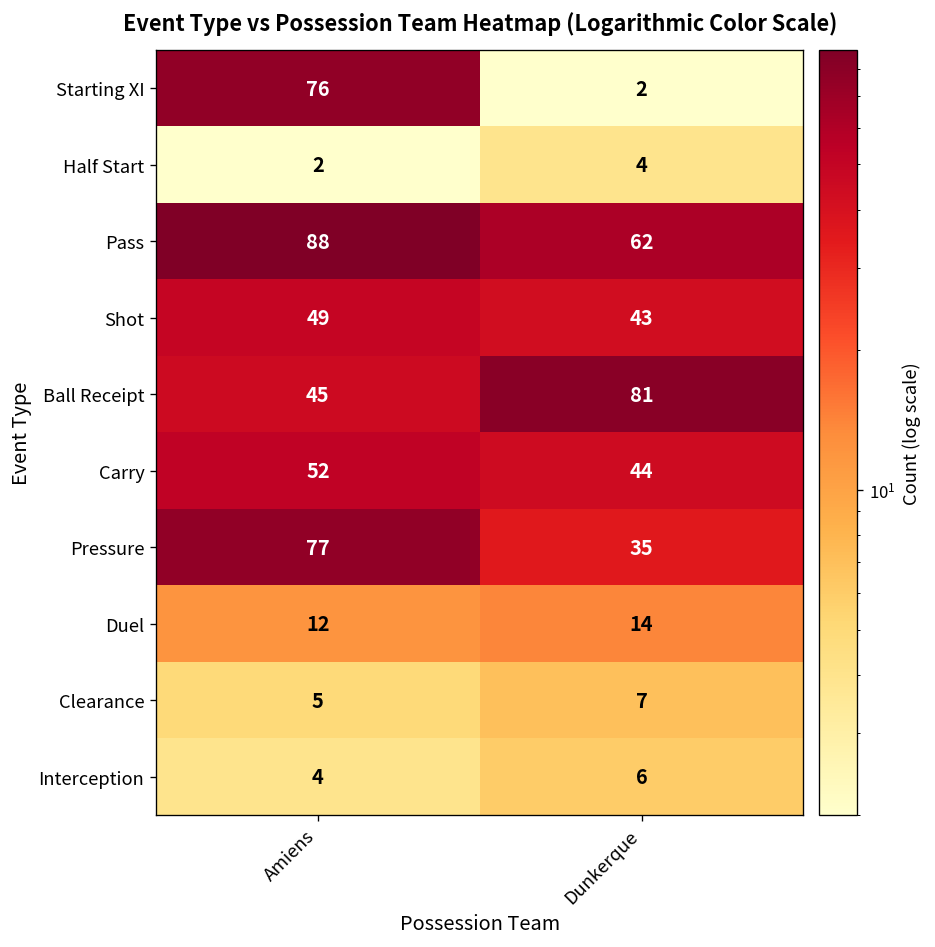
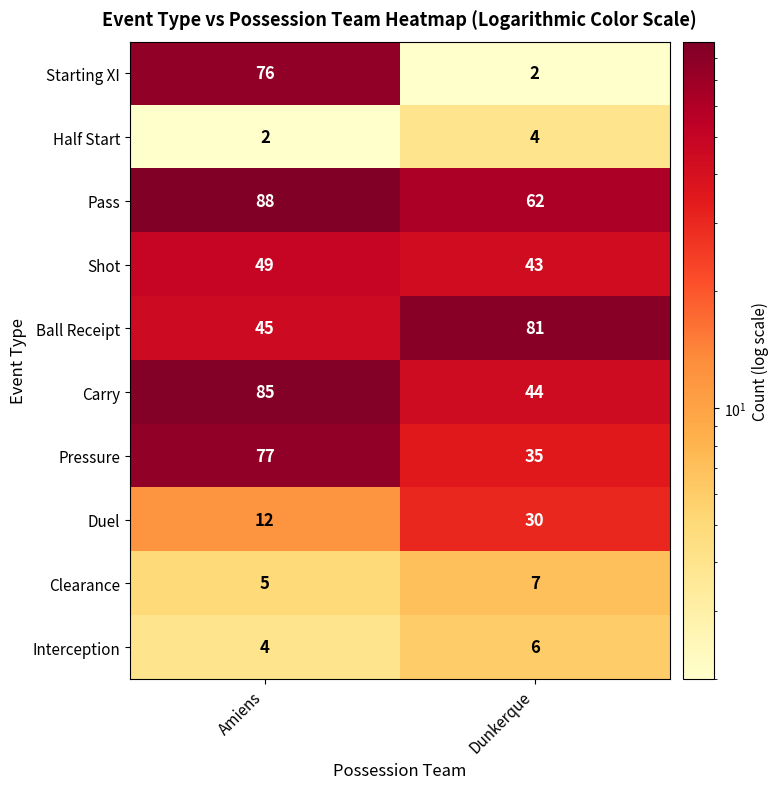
Carry, Amiens: 52 -> 85
Duel, Dunkerque: 14 -> 30
